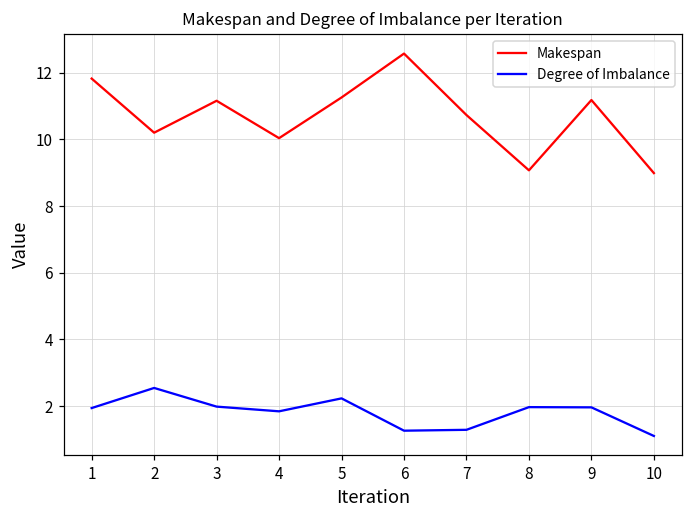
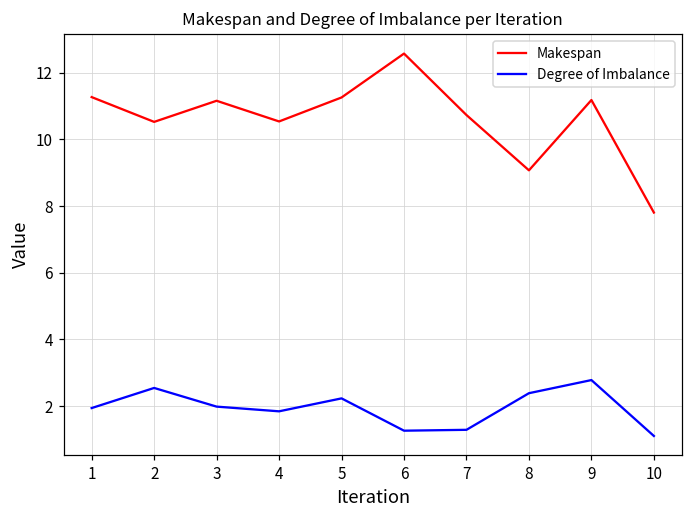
Makespan, 1: 11.8 -> 11.3
Makespan, 2: 10.2 -> 10.5
Makespan, 4: 10.0 -> 10.5
Degree of Imbalance, 8: 2.0 -> 2.4
Degree of Imbalance, 9: 2.0 -> 2.8
Makespan, 10: 9.0 -> 7.8
